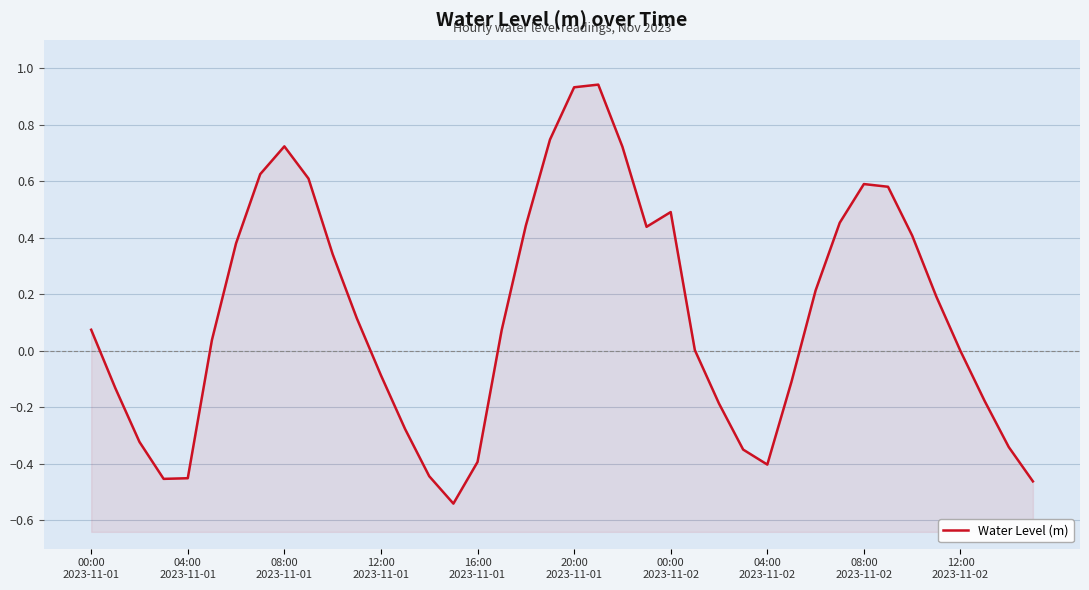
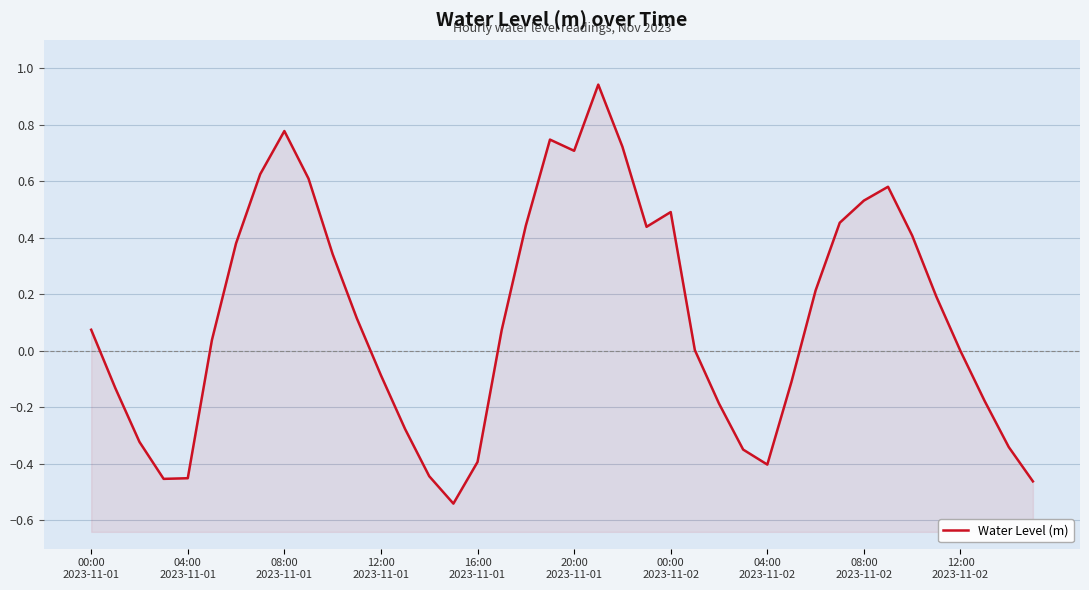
08:00 2023-11-01: 0.72 -> 0.78
20:00 2023-11-01: 0.93 -> 0.71
08:00 2023-11-02: 0.59 -> 0.53
